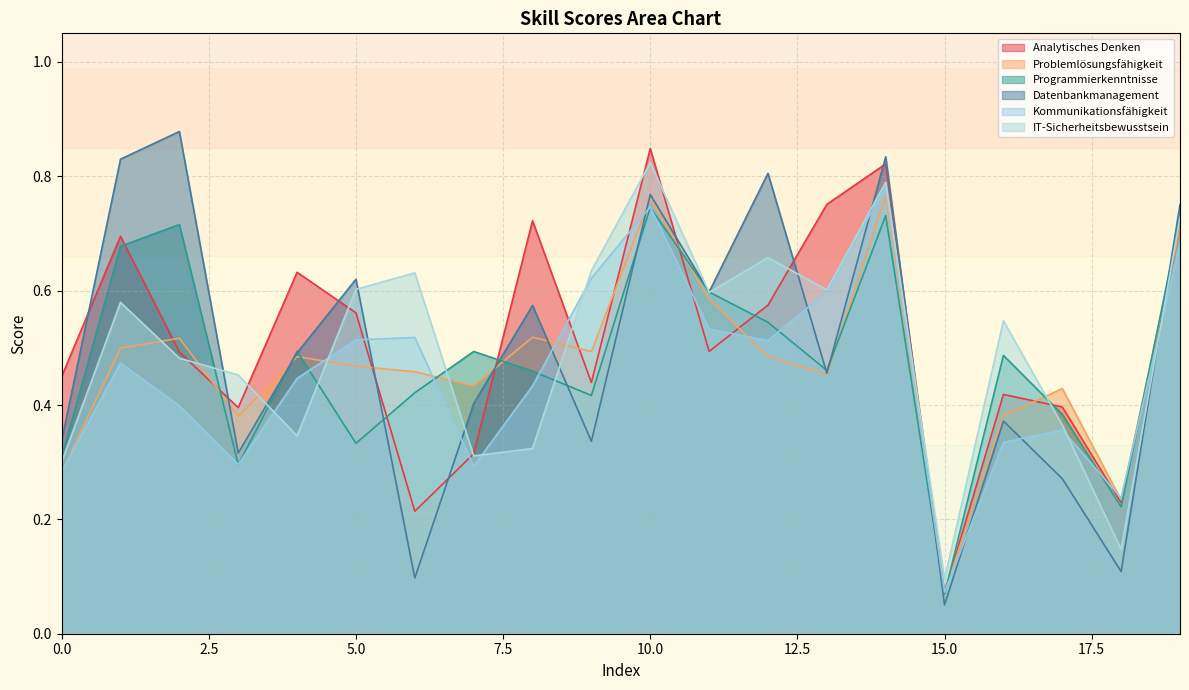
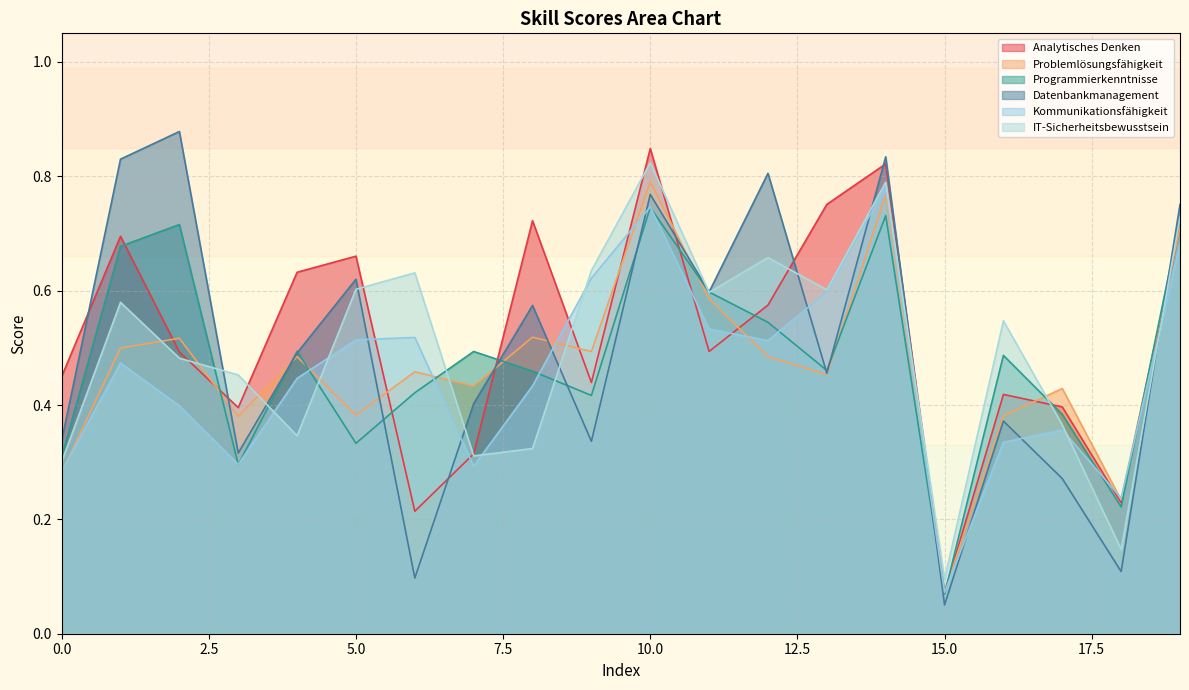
Analytisches Denken, 5.0: 0.56 -> 0.66
Problemlösungsfähigkeit, 5.0: 0.47 -> 0.38
Problemlösungsfähigkeit, 10.0: 0.76 -> 0.79
